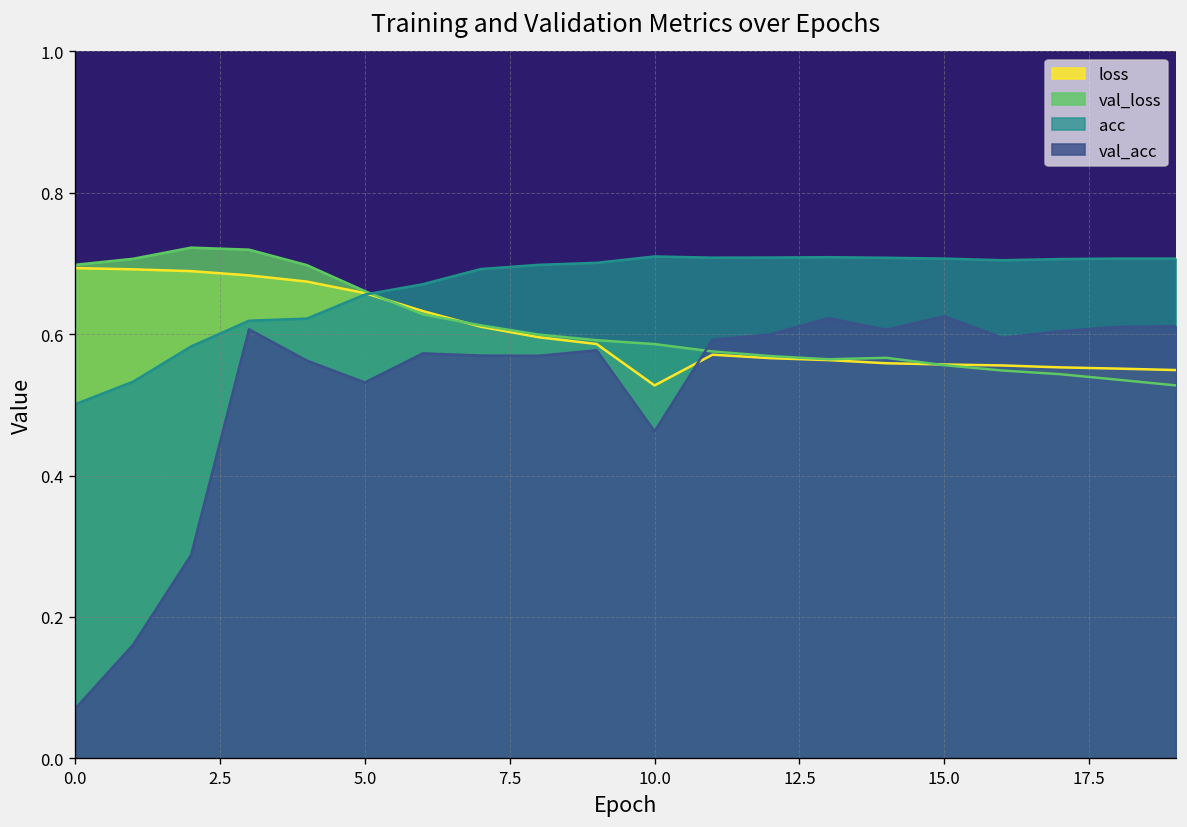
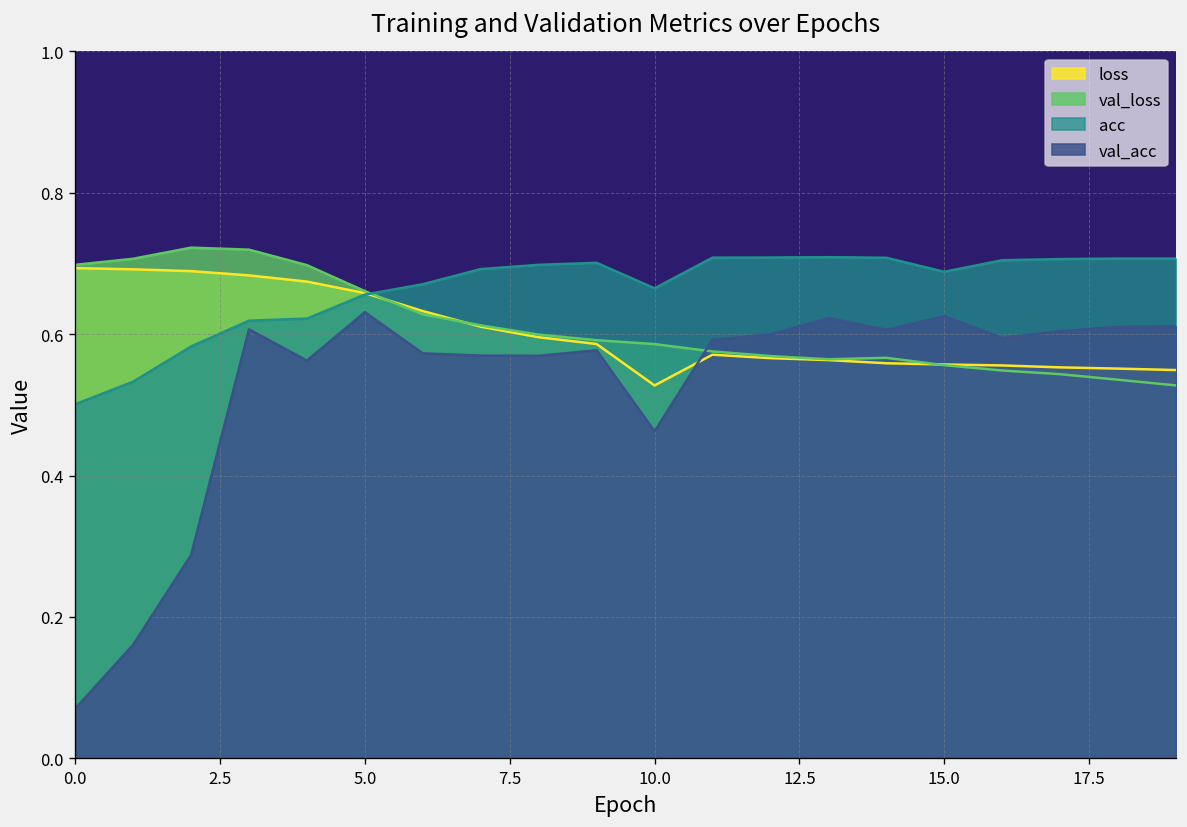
val_acc, 5.0: 0.53 -> 0.63
acc, 10.0: 0.71 -> 0.66
acc, 15.0: 0.71 -> 0.69
